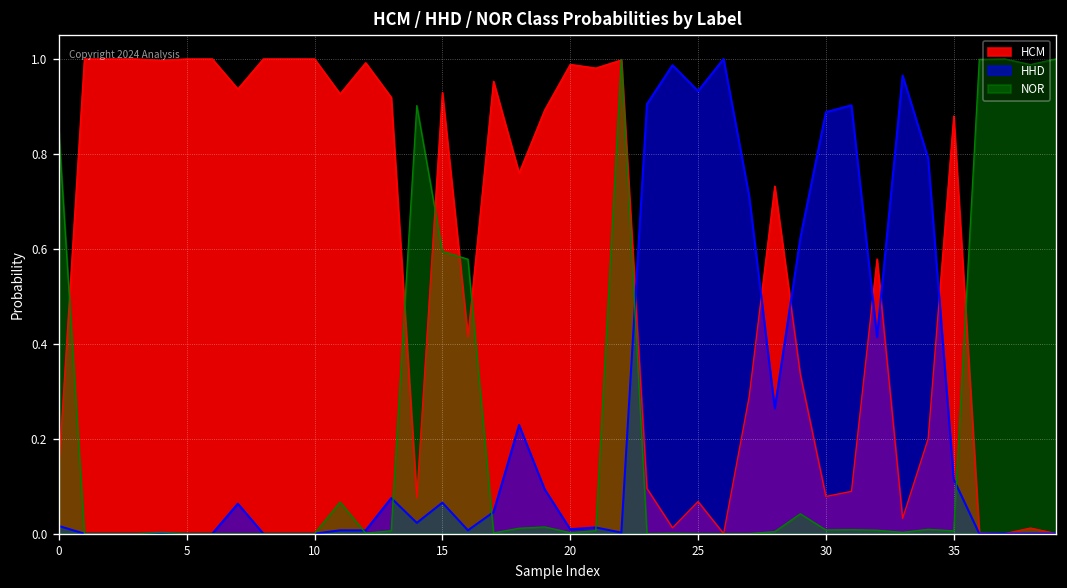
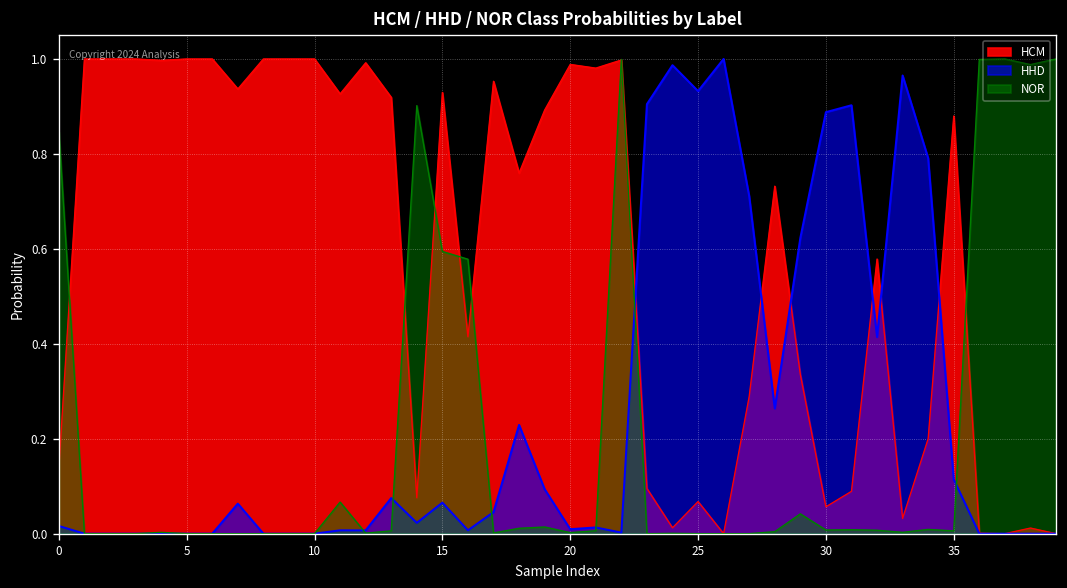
HCM, 30: 0.08 -> 0.06
